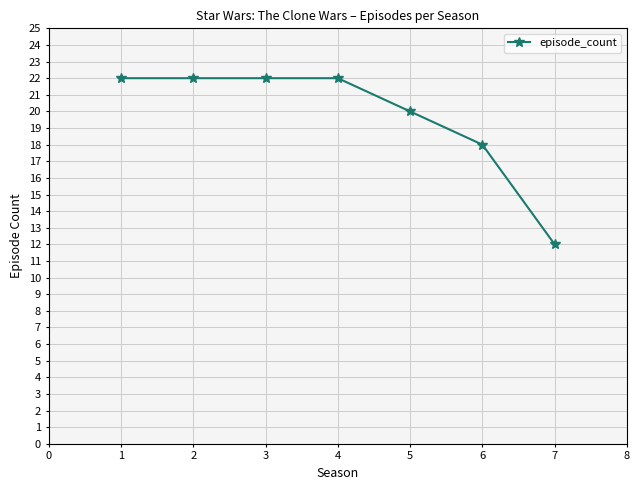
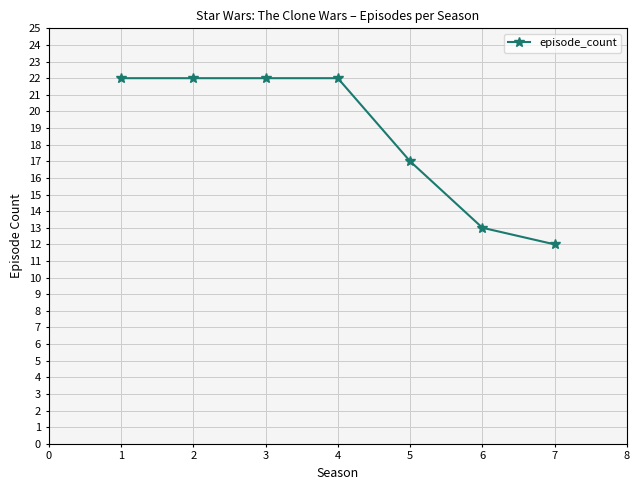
5: 20 -> 17
6: 18 -> 13
